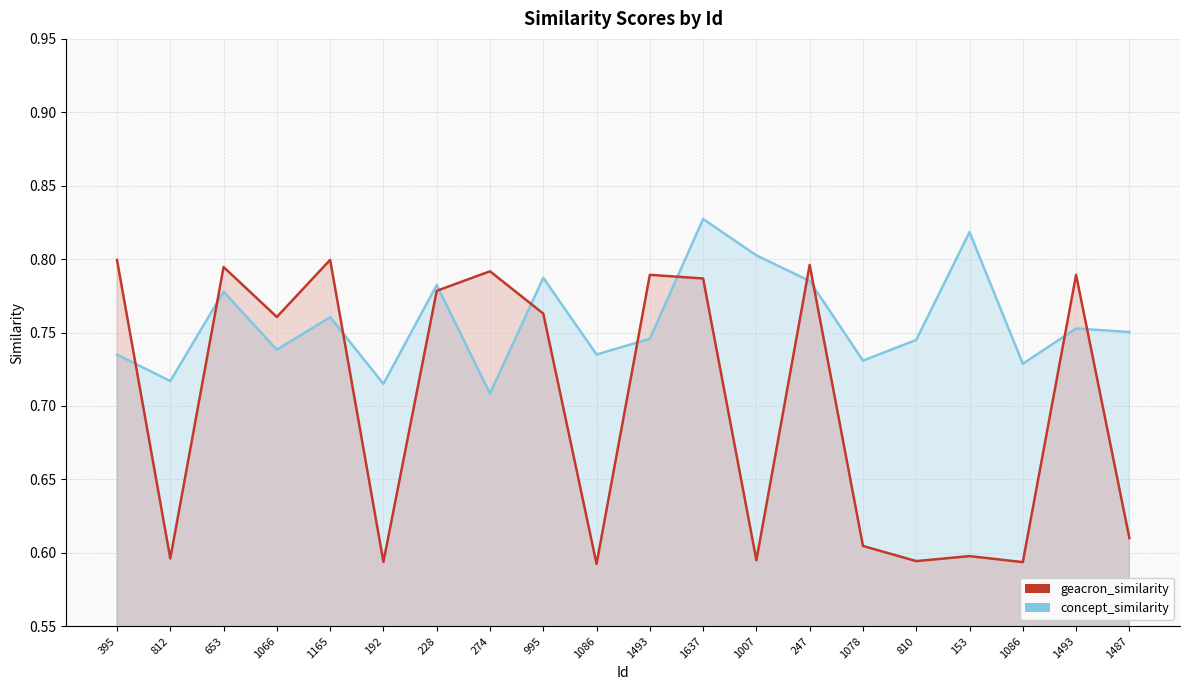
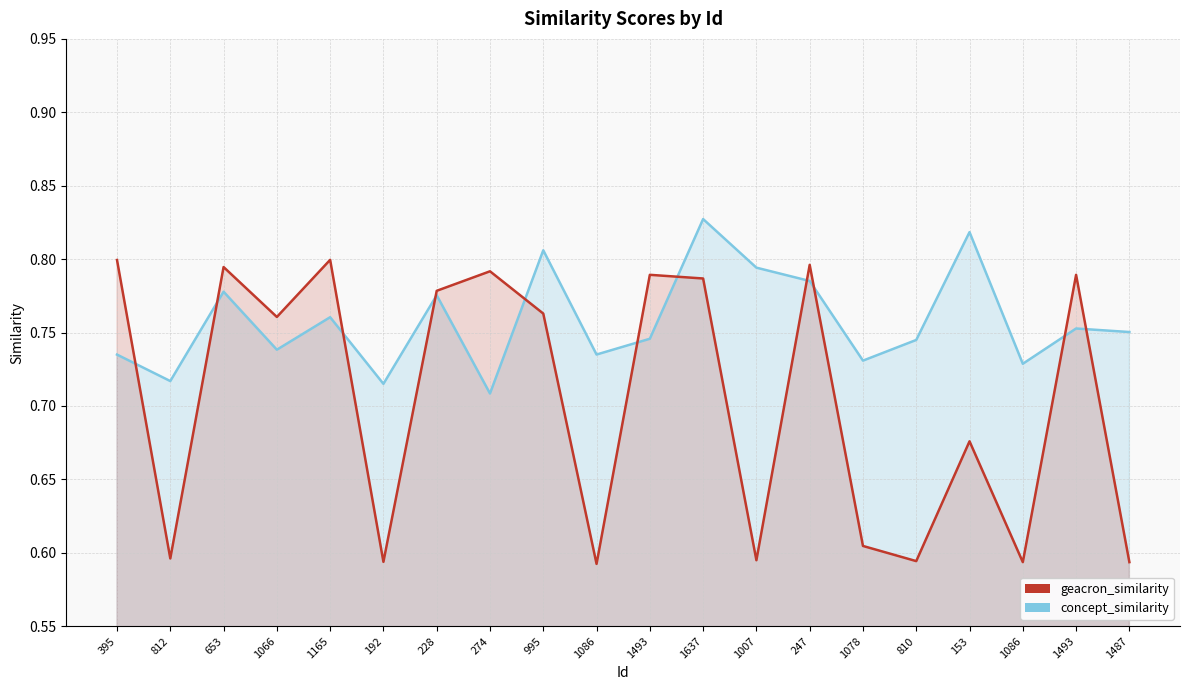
concept_similarity, 228: 0.782 -> 0.775
concept_similarity, 995: 0.787 -> 0.806
concept_similarity, 1007: 0.803 -> 0.794
geacron_similarity, 153: 0.598 -> 0.676
geacron_similarity, 1487: 0.610 -> 0.594
